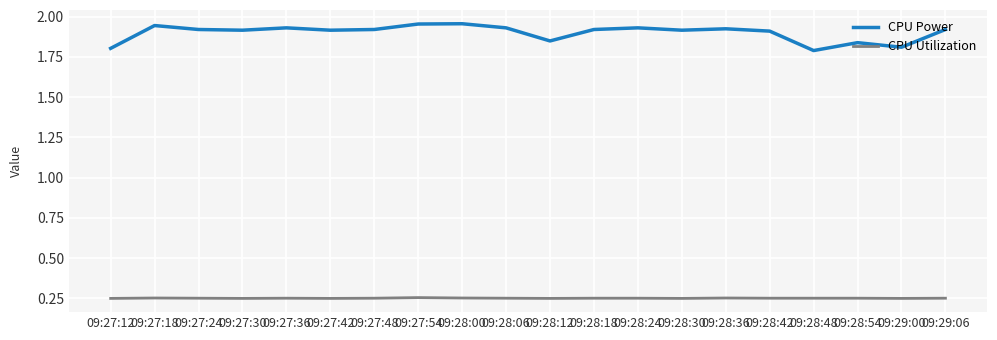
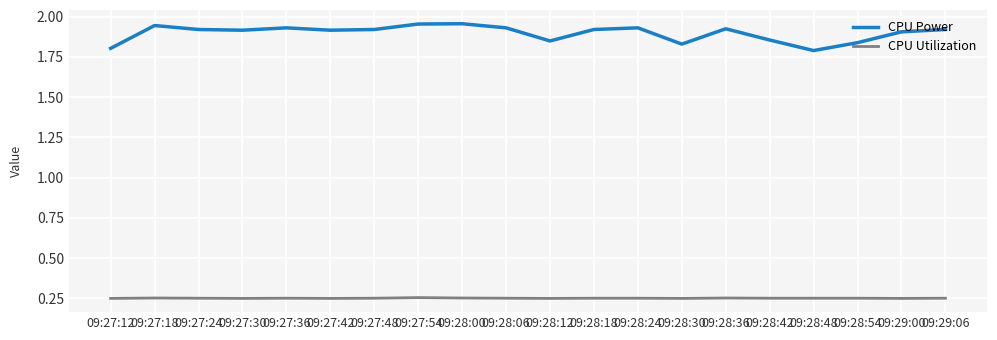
CPU Power, 09:28:30: 1.92 -> 1.83
CPU Power, 09:28:42: 1.91 -> 1.86
CPU Power, 09:29:00: 1.81 -> 1.91
